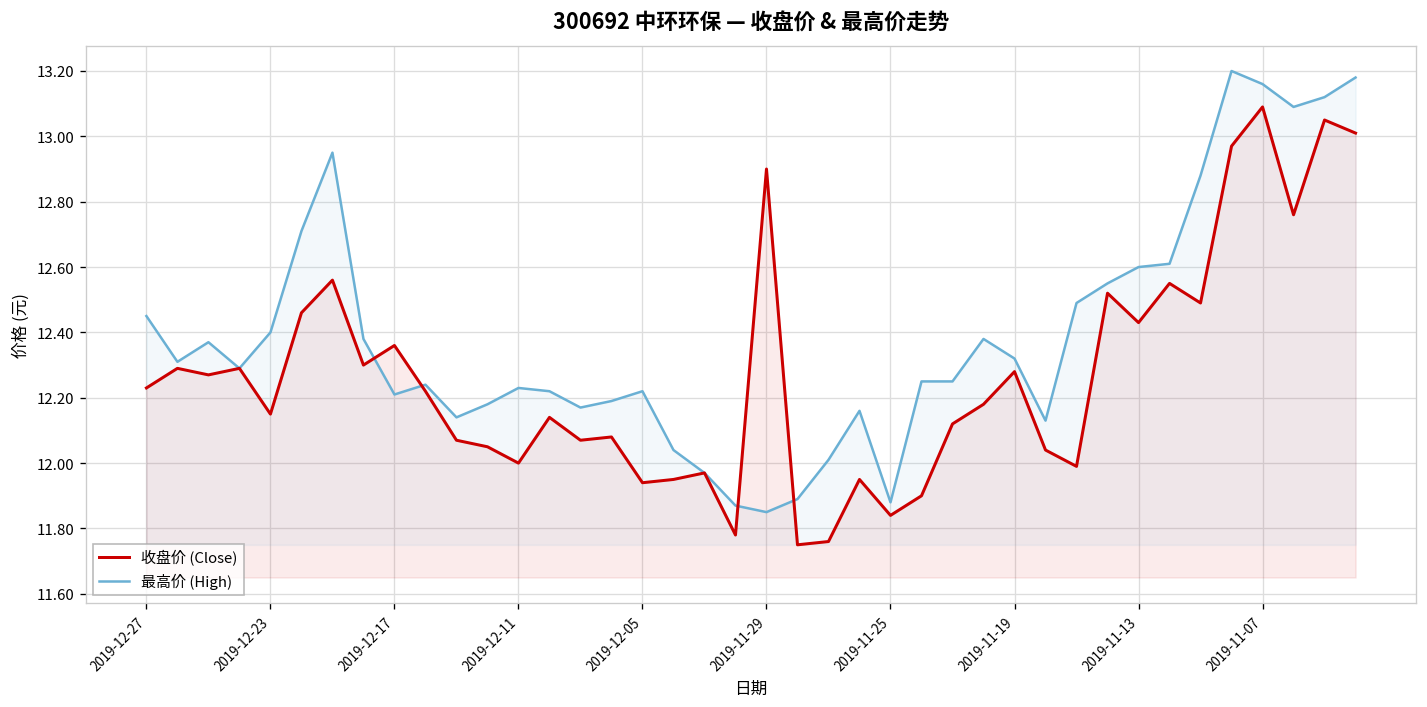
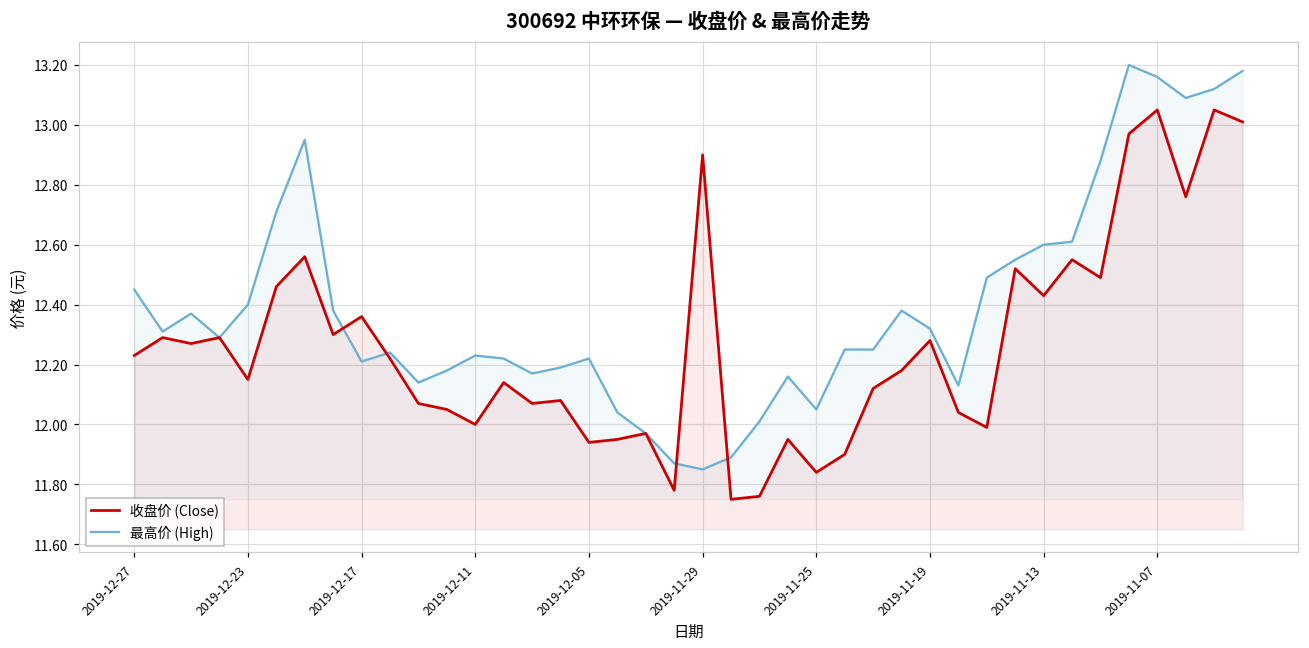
最高价 (High), 2019-11-25: 11.88 -> 12.05
收盘价 (Close), 2019-11-07: 13.09 -> 13.05
